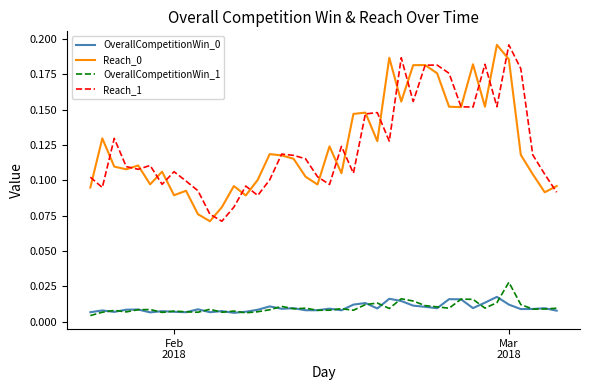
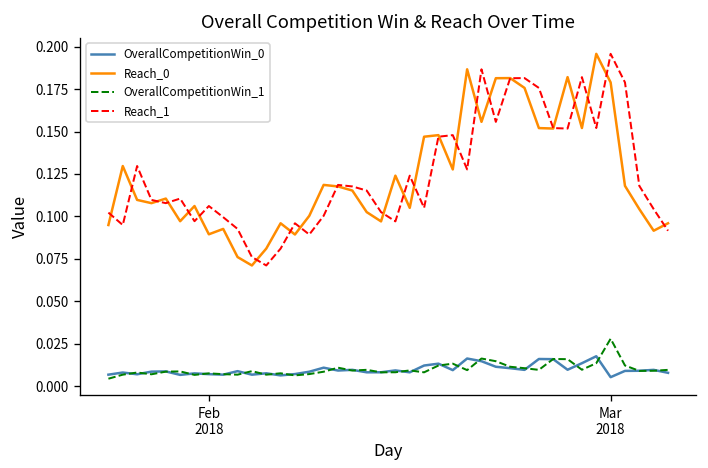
OverallCompetitionWin_0, Mar 2018: 0.012 -> 0.005
Reach_0, Mar 2018: 0.186 -> 0.179
